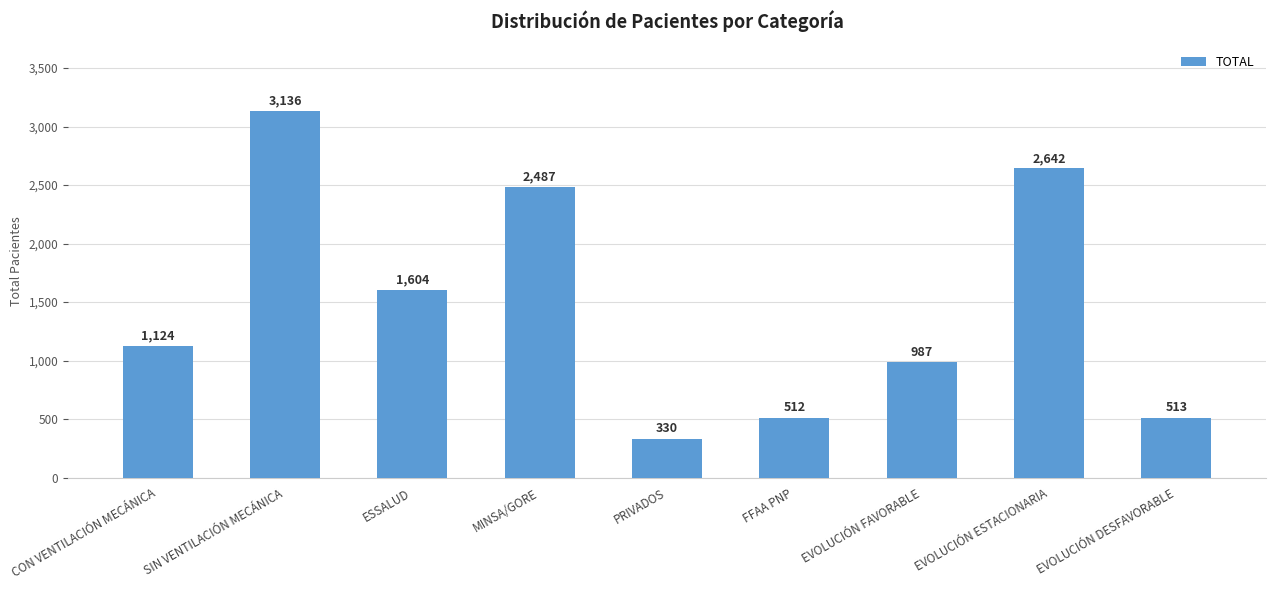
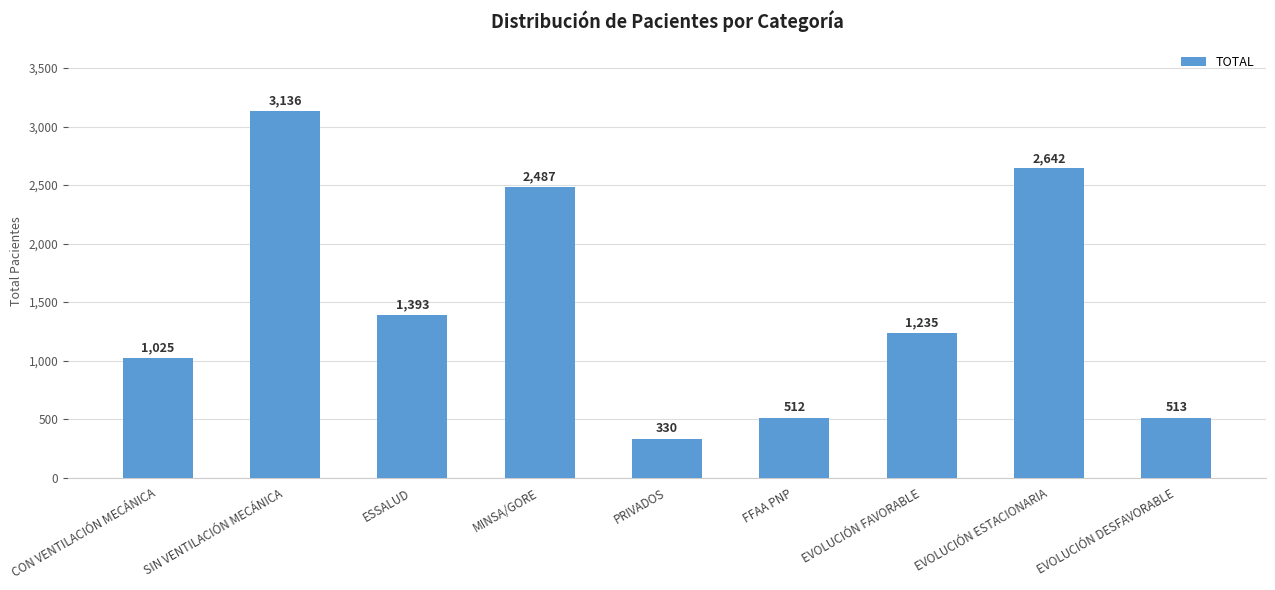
CON VENTILACIÓN MECÁNICA: 1,124 -> 1,025
ESSALUD: 1,604 -> 1,393
EVOLUCIÓN FAVORABLE: 987 -> 1,235
